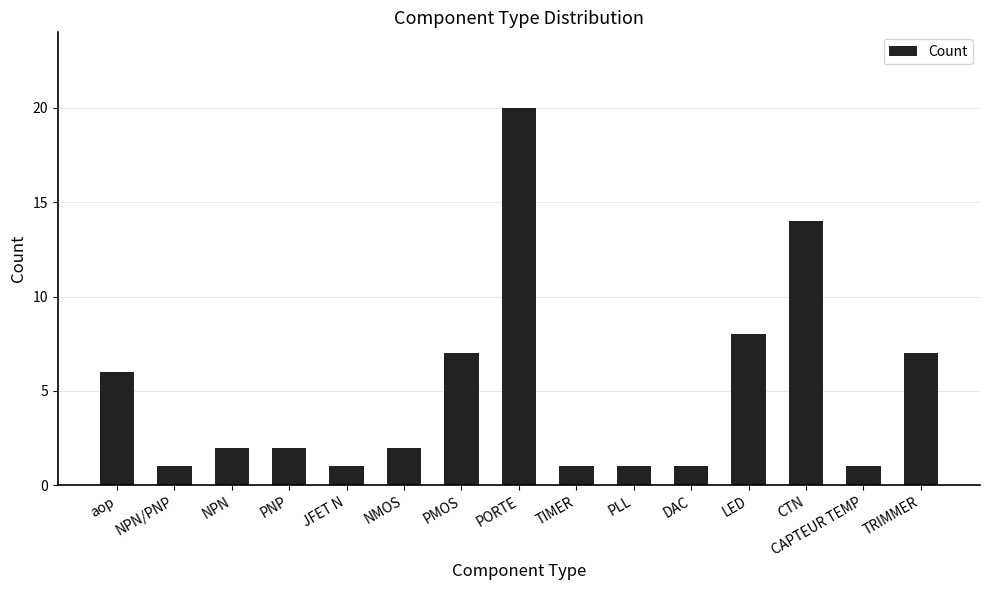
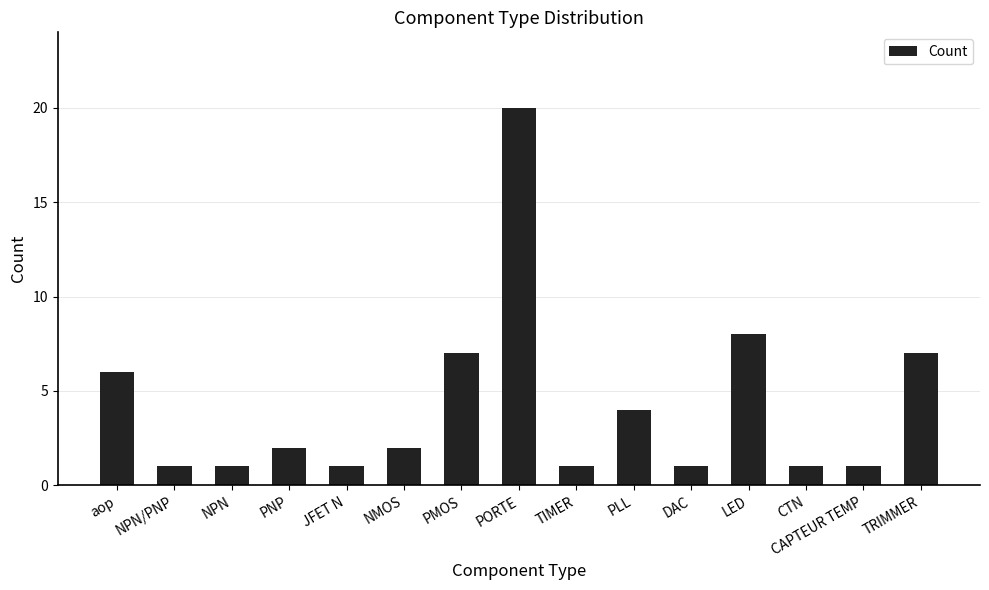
NPN: 2 -> 1
PLL: 1 -> 4
CTN: 14 -> 1
